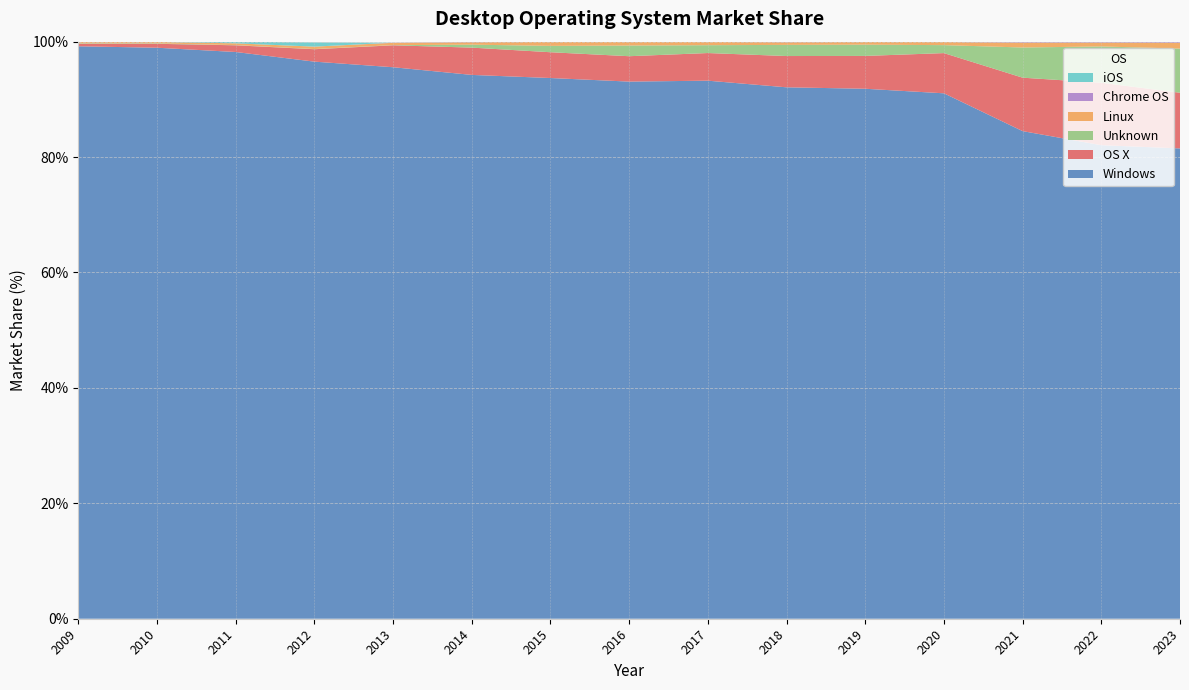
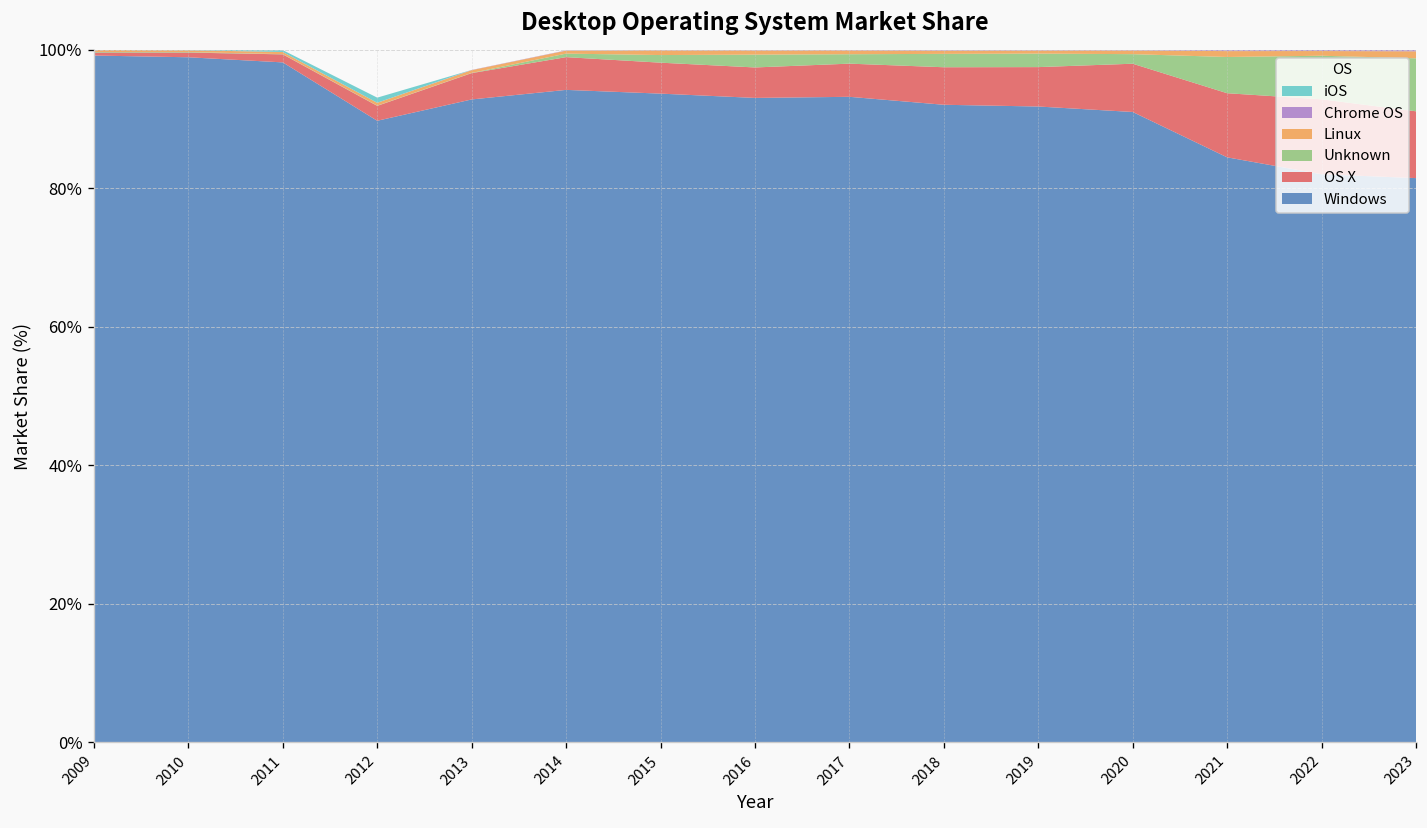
Windows, 2012: 97% -> 90%
Windows, 2013: 96% -> 93%
